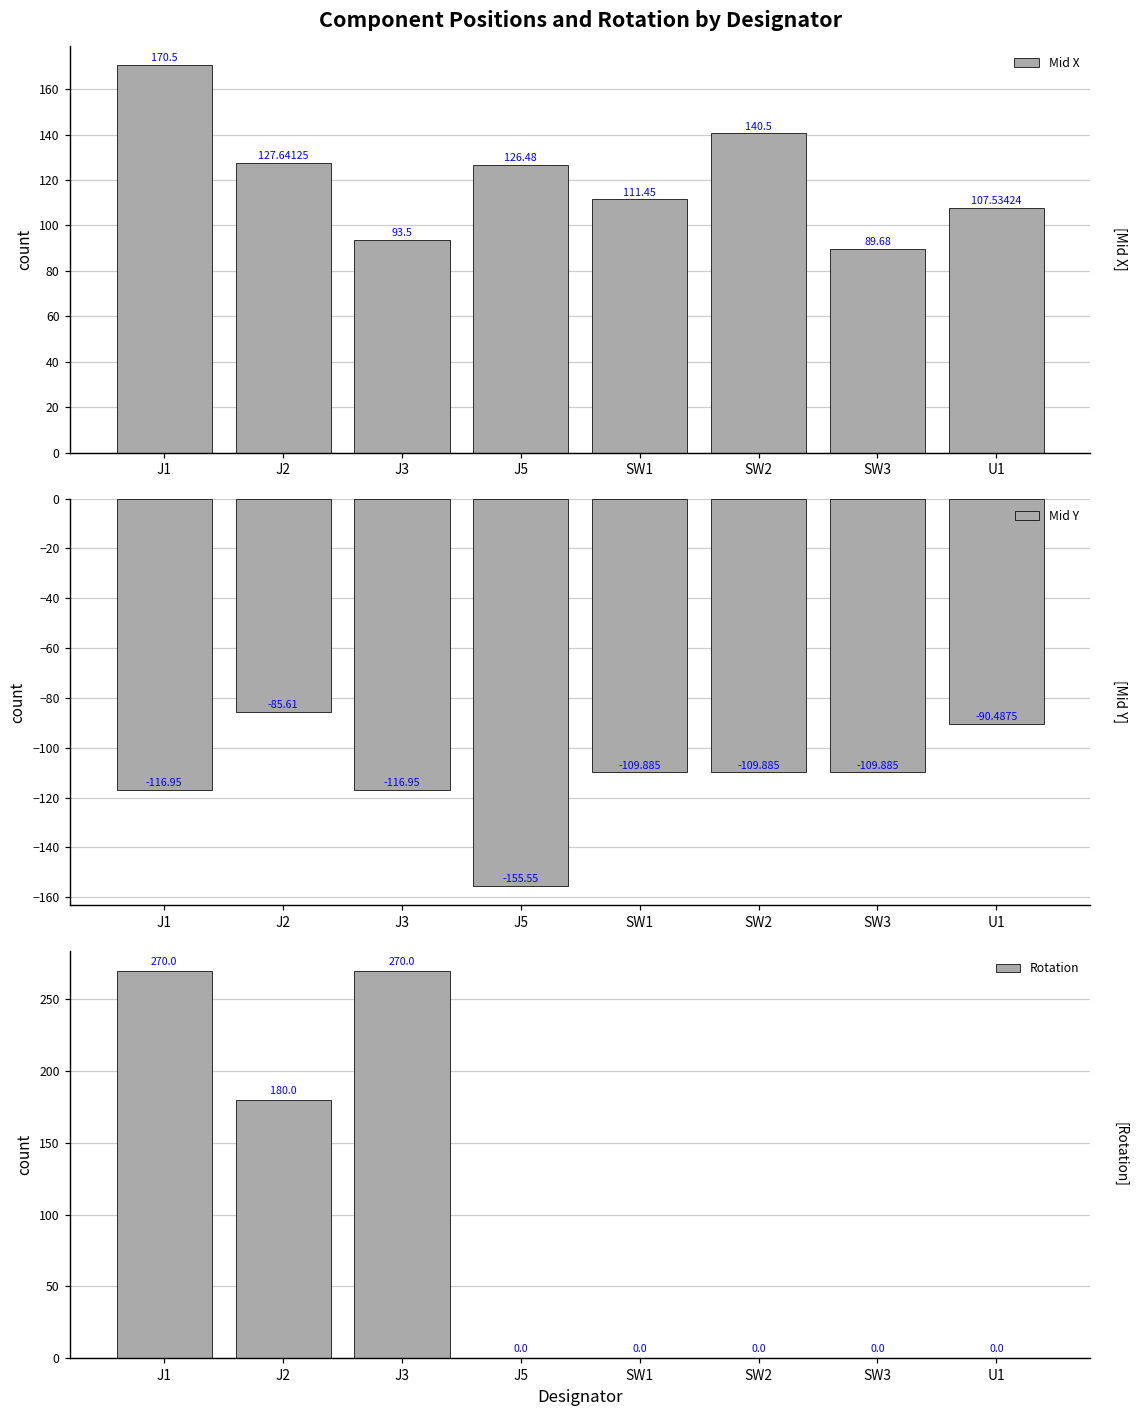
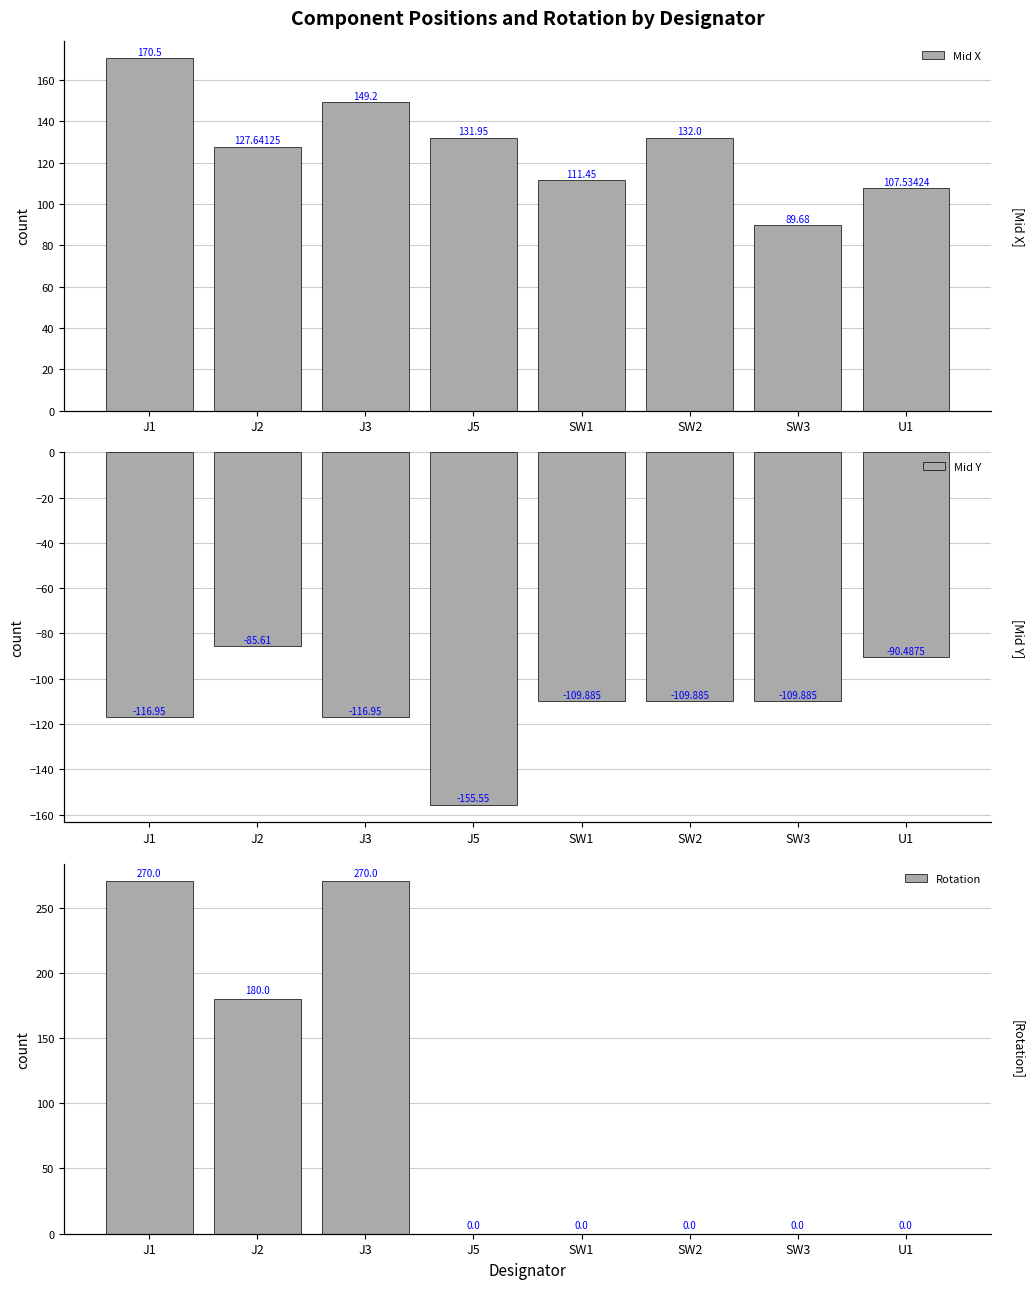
Component Positions and Rotation by Designator, J3: 93.5 -> 149.2
Component Positions and Rotation by Designator, J5: 126.48 -> 131.95
Component Positions and Rotation by Designator, SW2: 140.5 -> 132.0
